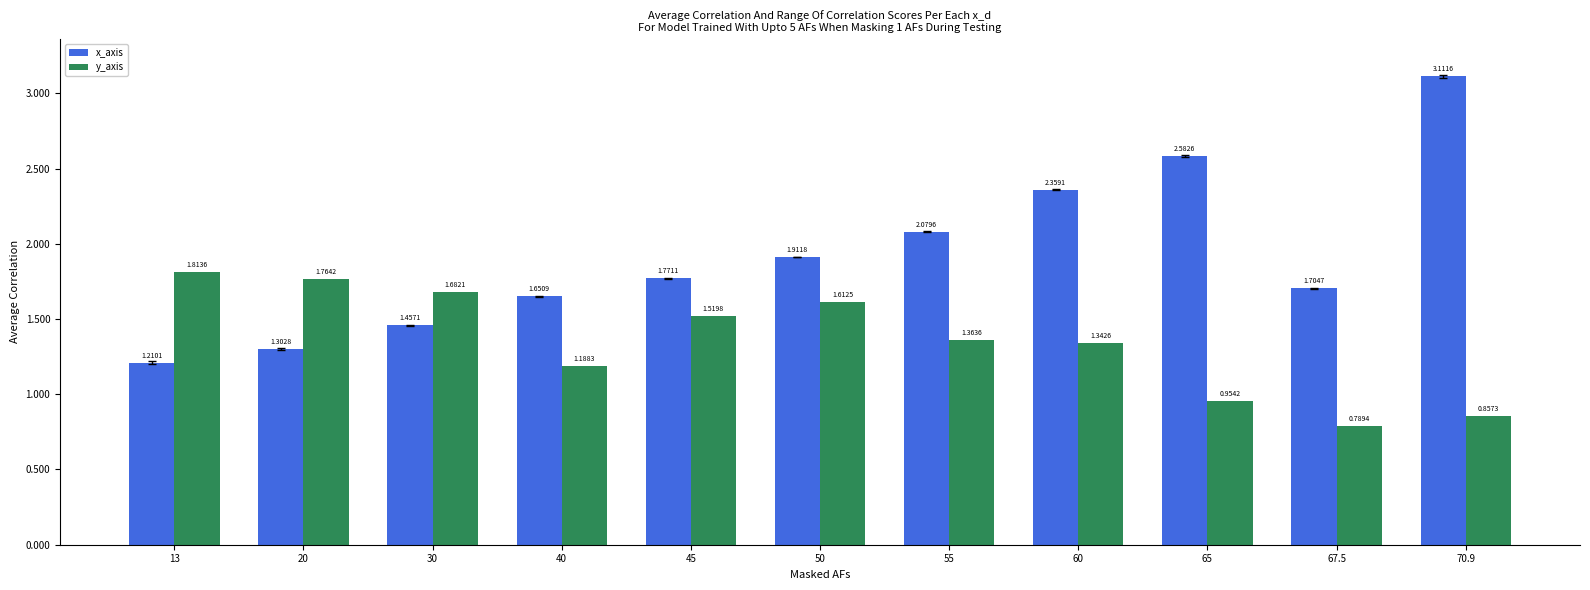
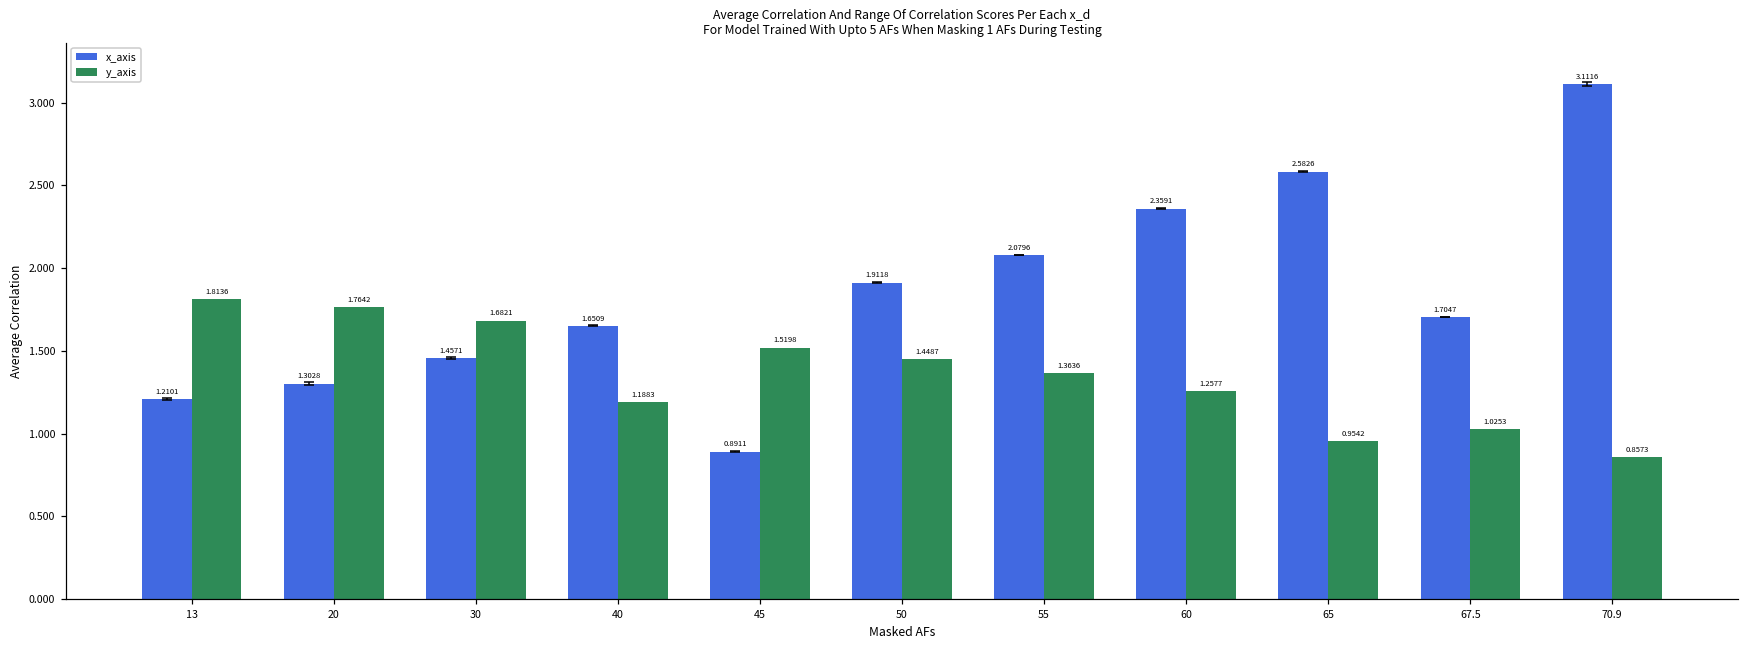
x_axis, 45: 1.7711 -> 0.8911
y_axis, 50: 1.6125 -> 1.4487
y_axis, 60: 1.3426 -> 1.2577
y_axis, 67.5: 0.7894 -> 1.0253
